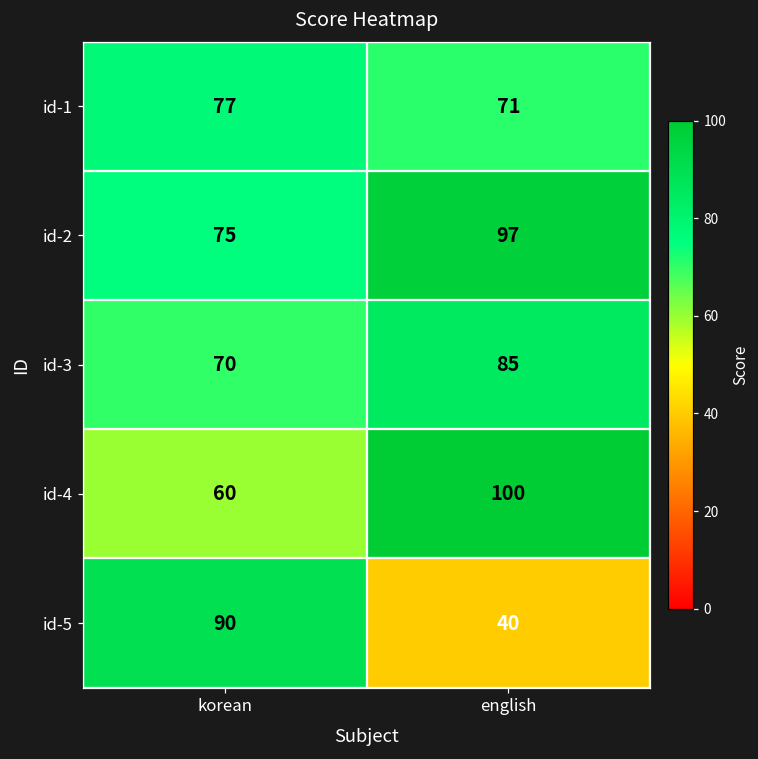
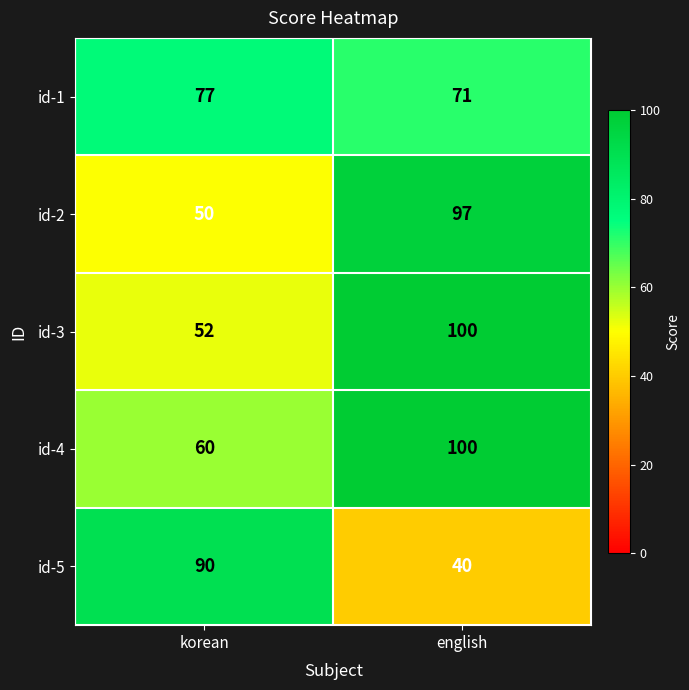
id-2, korean: 75 -> 50
id-3, korean: 70 -> 52
id-3, english: 85 -> 100
